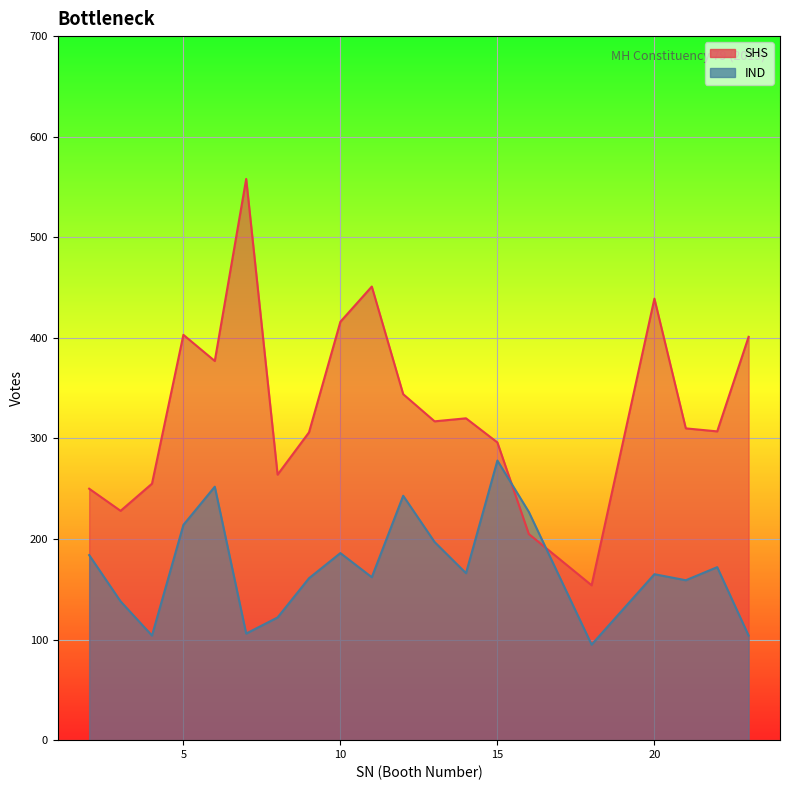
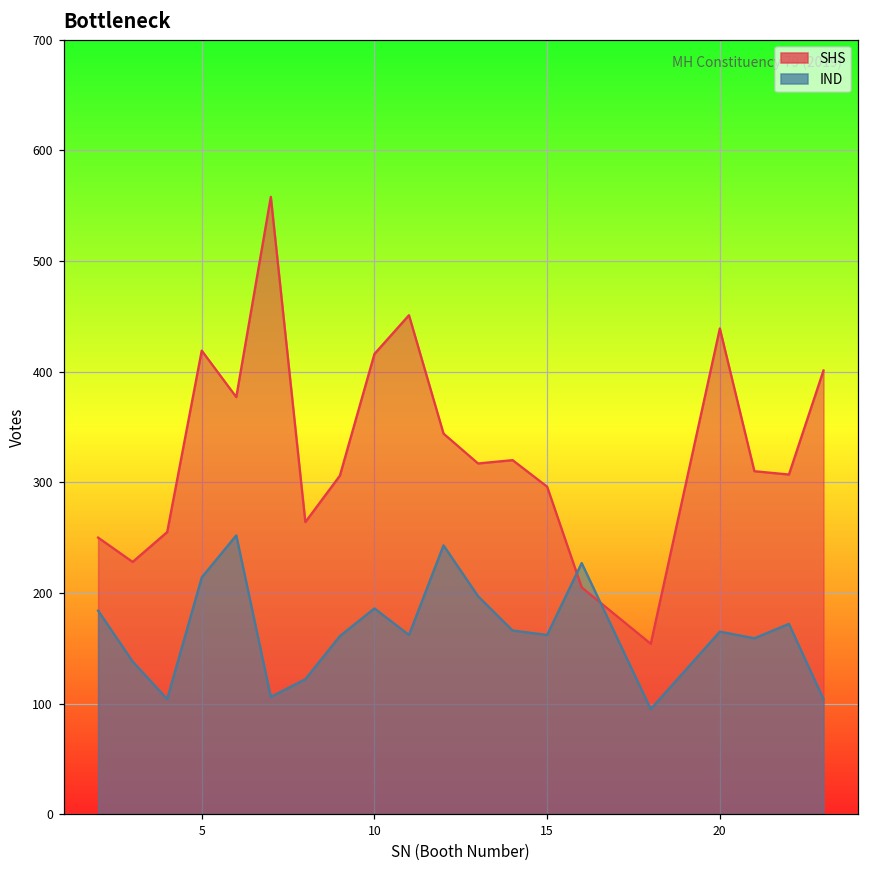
SHS, 5: 403 -> 419
IND, 15: 278 -> 162
